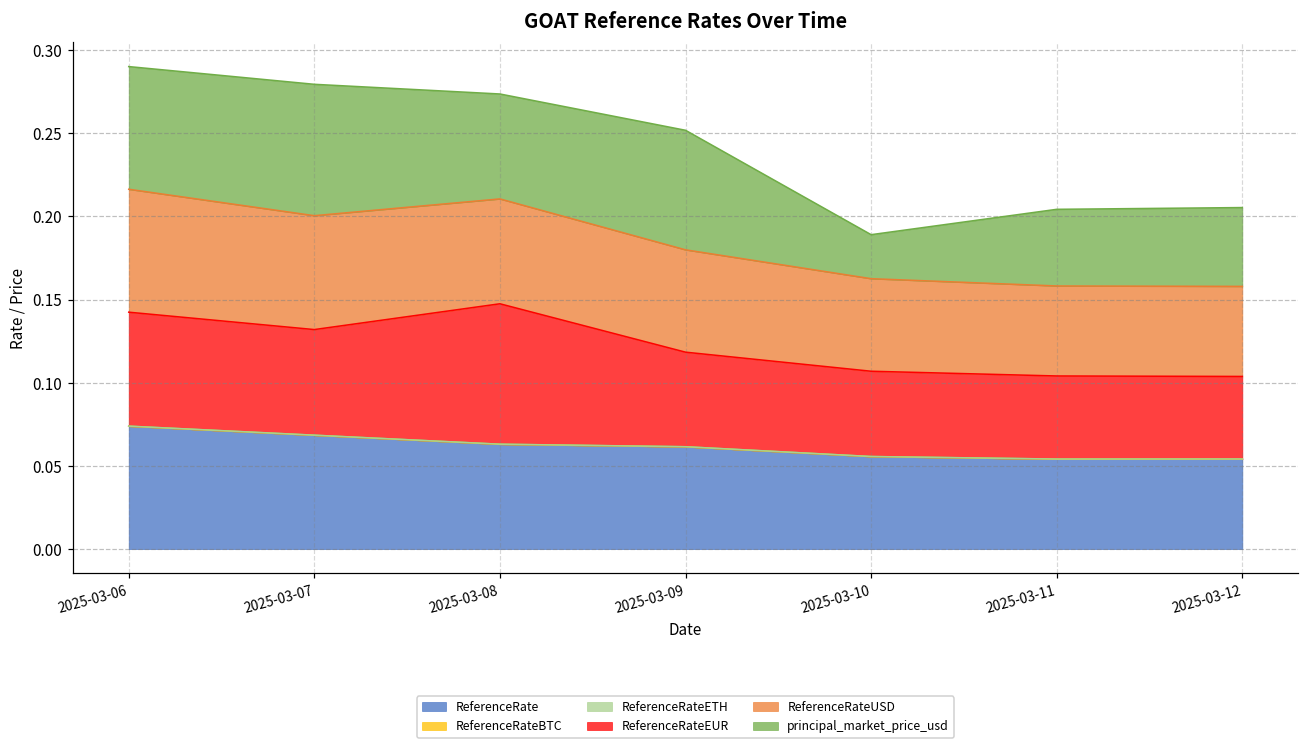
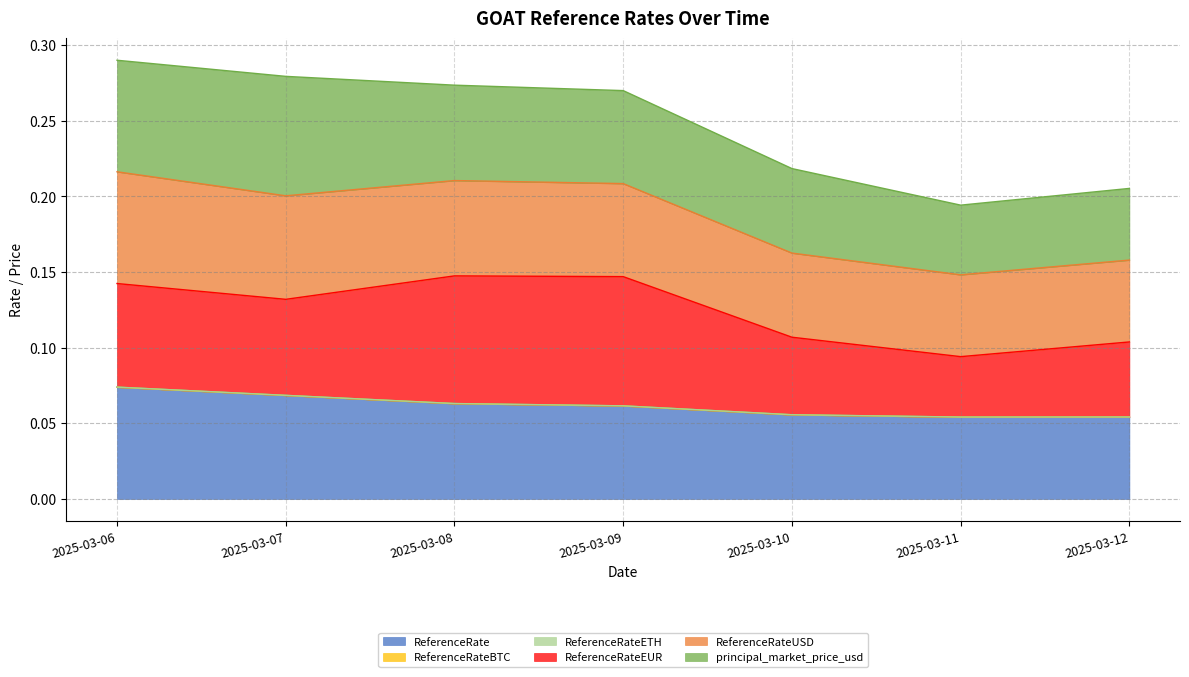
ReferenceRateEUR, 2025-03-09: 0.057 -> 0.085
principal_market_price_usd, 2025-03-09: 0.072 -> 0.061
principal_market_price_usd, 2025-03-10: 0.026 -> 0.056
ReferenceRateEUR, 2025-03-11: 0.050 -> 0.040
